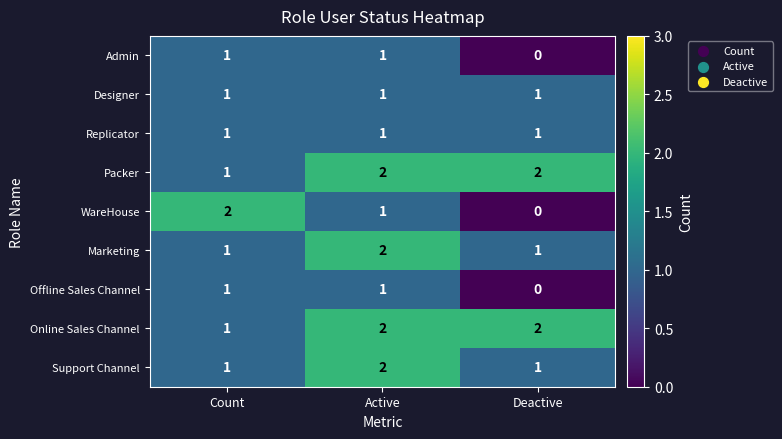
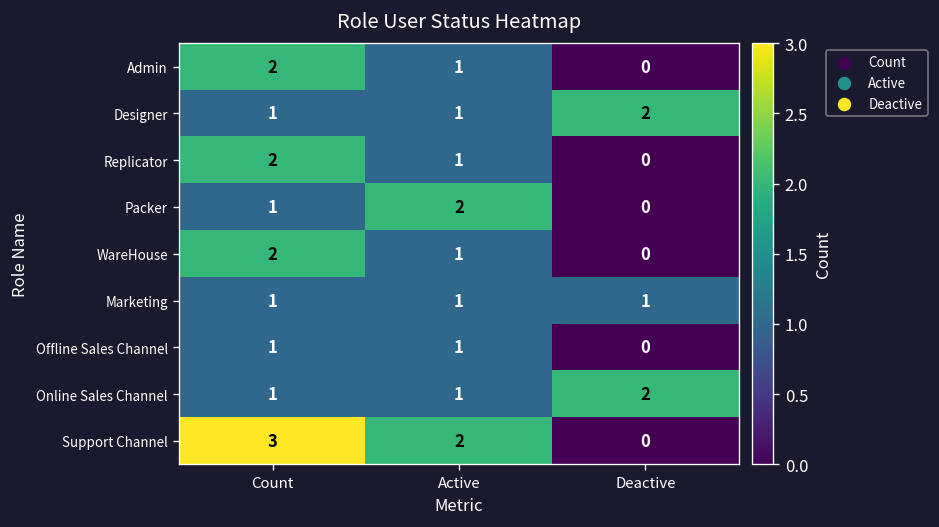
Admin, Count: 1 -> 2
Designer, Deactive: 1 -> 2
Replicator, Count: 1 -> 2
Replicator, Deactive: 1 -> 0
Packer, Deactive: 2 -> 0
Marketing, Active: 2 -> 1
Online Sales Channel, Active: 2 -> 1
Support Channel, Count: 1 -> 3
Support Channel, Deactive: 1 -> 0
